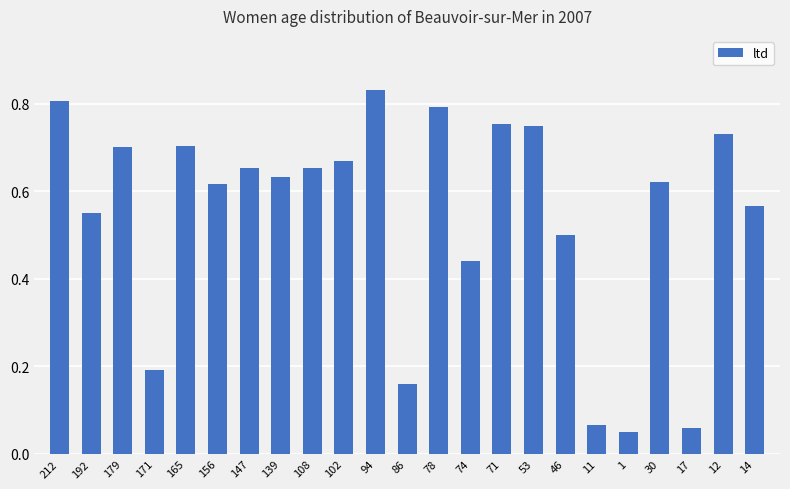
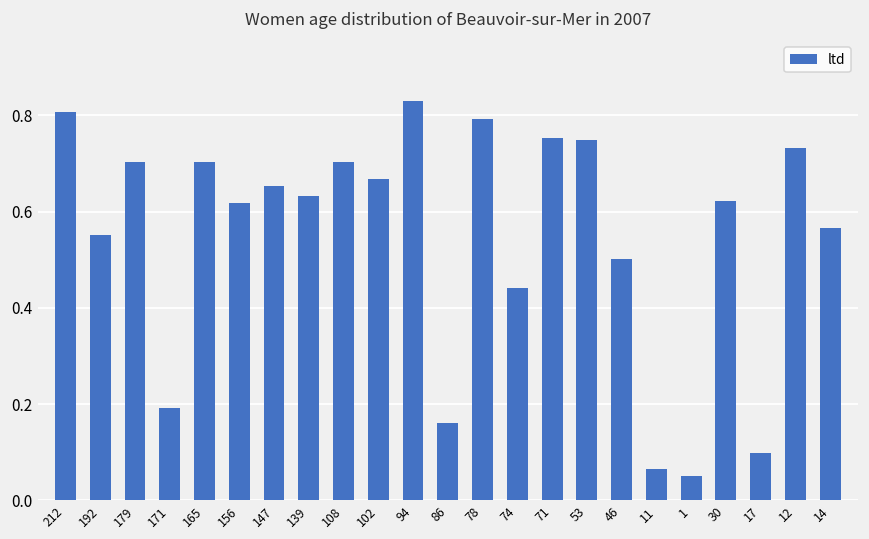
108: 0.65 -> 0.70
17: 0.06 -> 0.10
